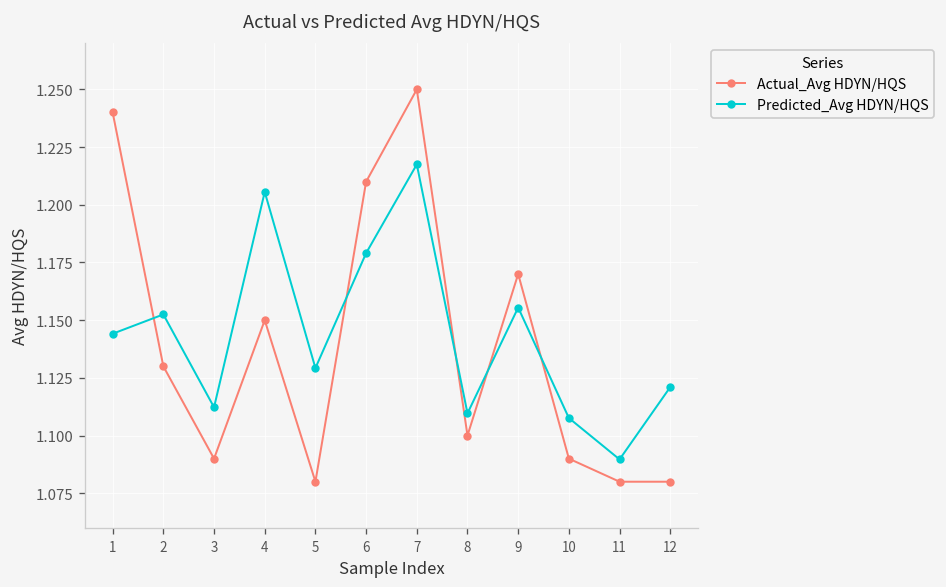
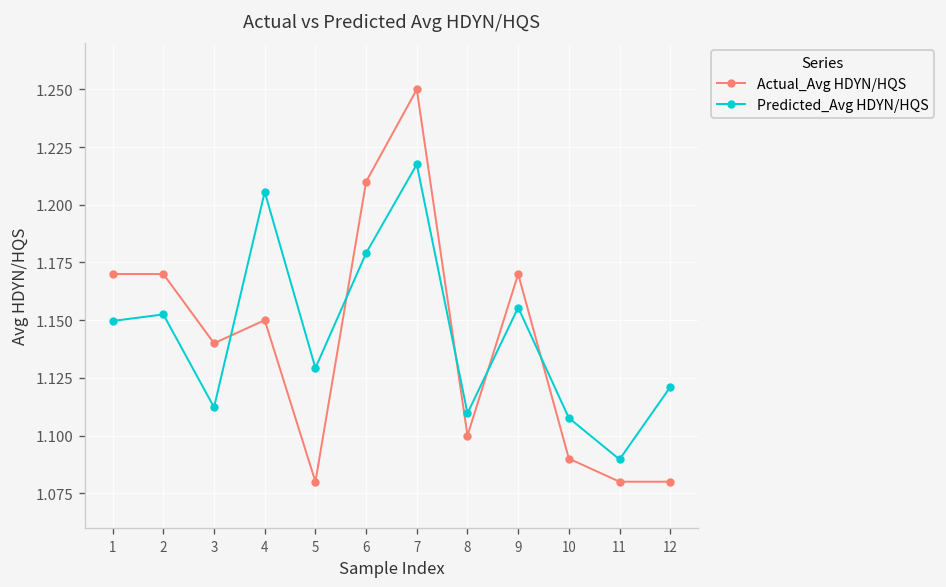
Actual_Avg HDYN/HQS, 1: 1.24 -> 1.17
Predicted_Avg HDYN/HQS, 1: 1.144 -> 1.150
Actual_Avg HDYN/HQS, 2: 1.13 -> 1.17
Actual_Avg HDYN/HQS, 3: 1.09 -> 1.14
